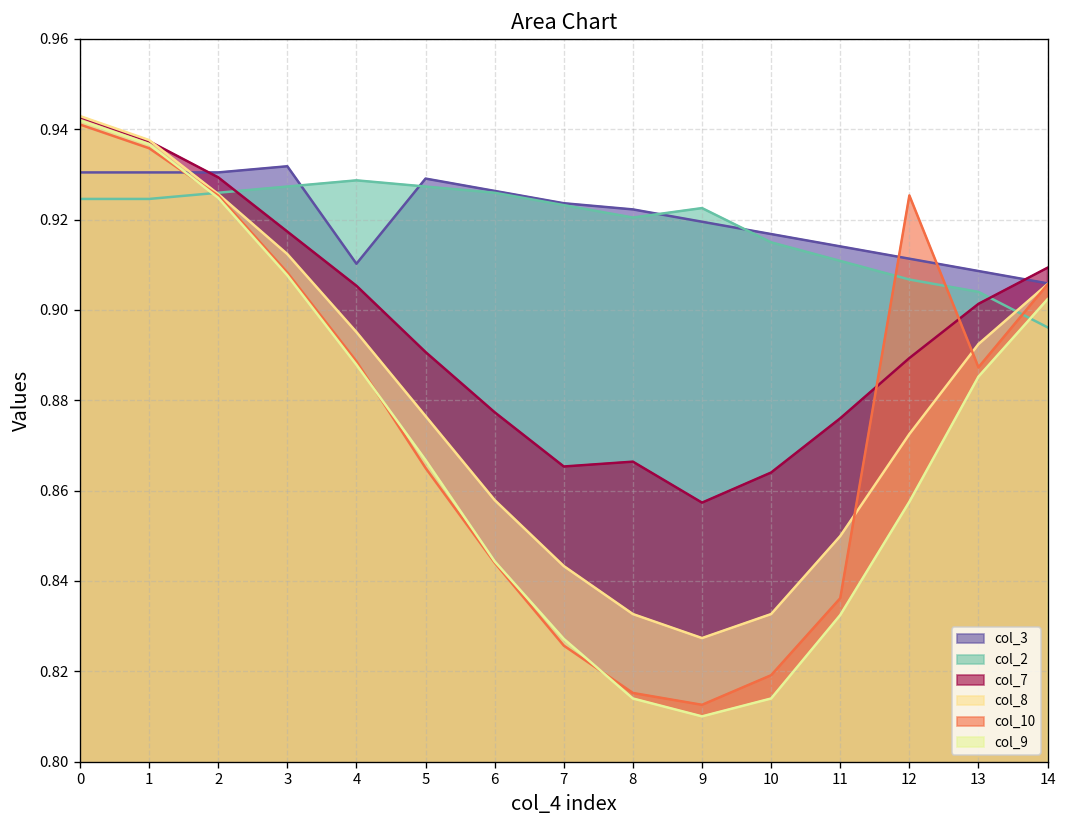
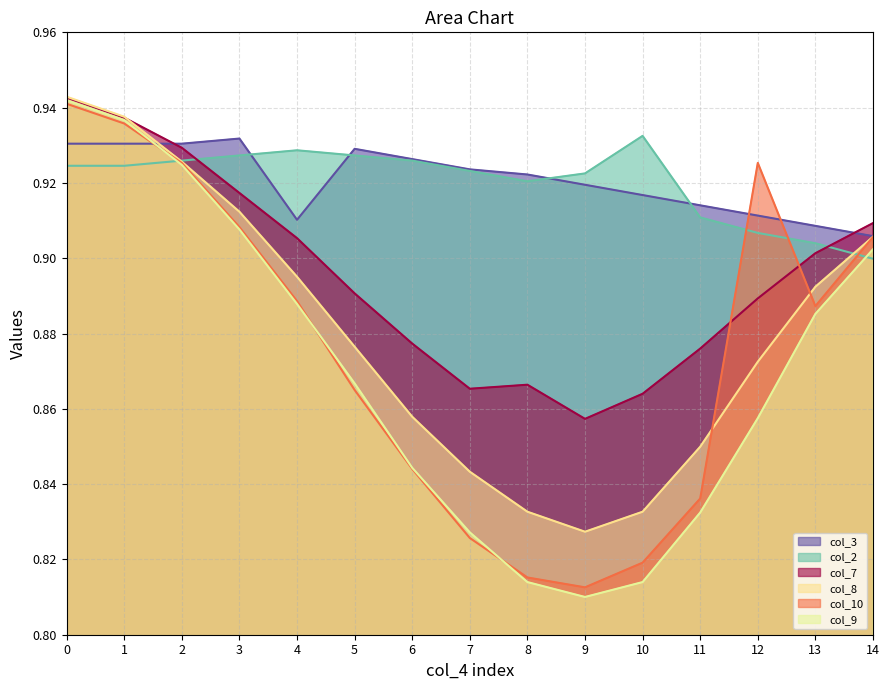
col_2, 10: 0.915 -> 0.932
col_2, 14: 0.896 -> 0.900
